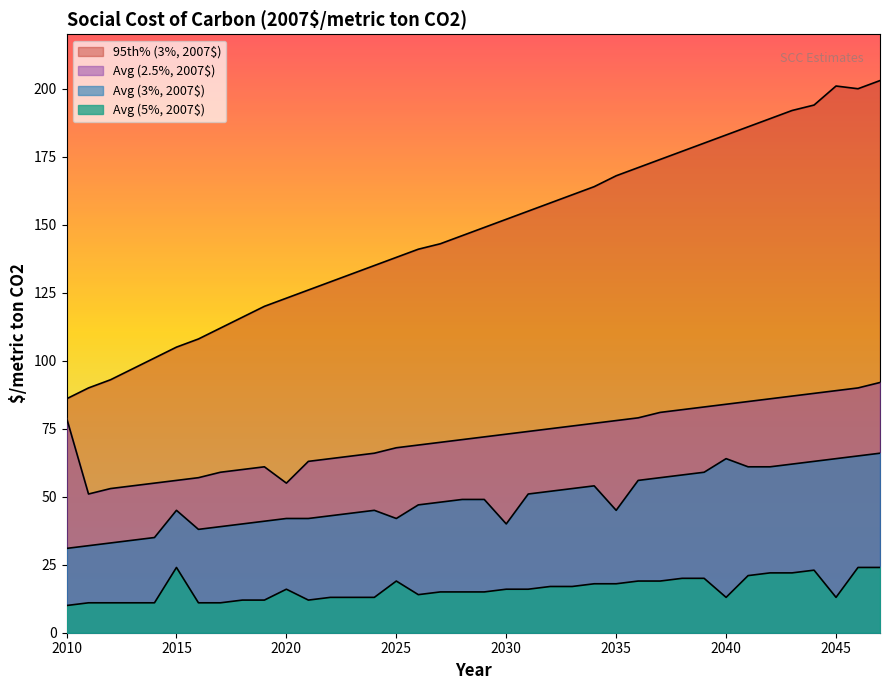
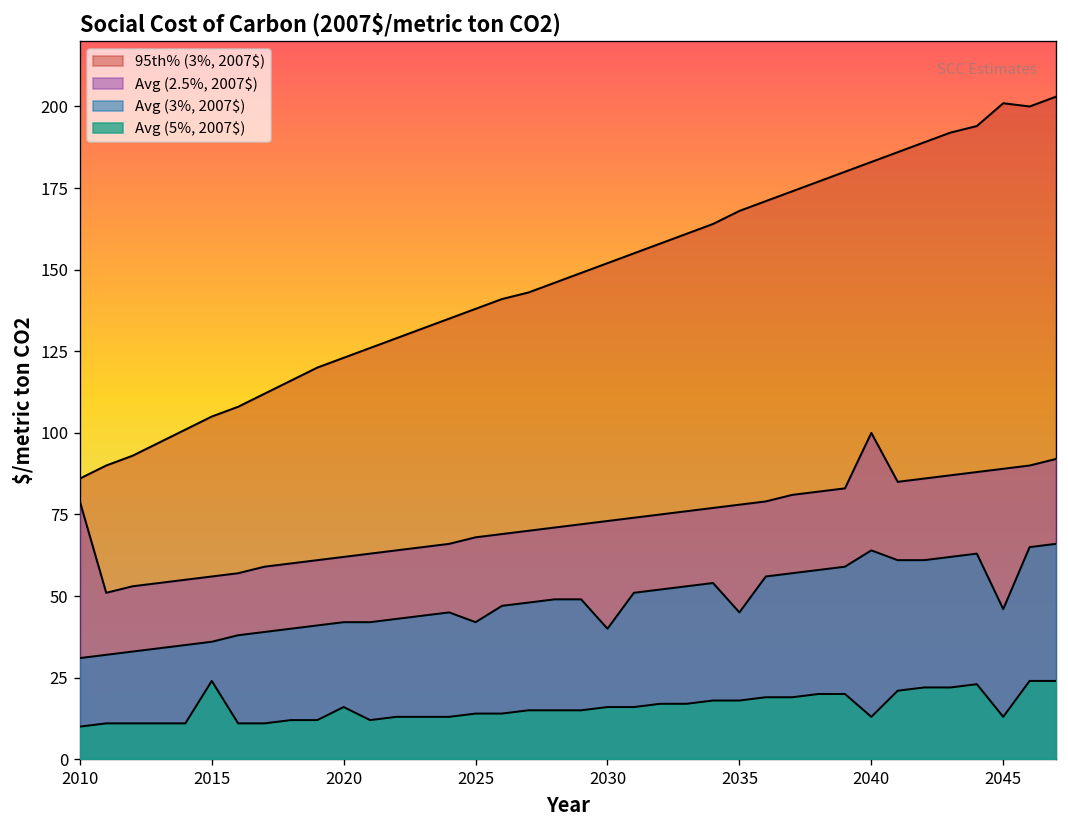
Avg (3%, 2007$), 2015: 45 -> 36
Avg (2.5%, 2007$), 2020: 55 -> 62
Avg (5%, 2007$), 2025: 19 -> 14
Avg (2.5%, 2007$), 2040: 84 -> 100
Avg (3%, 2007$), 2045: 64 -> 46
